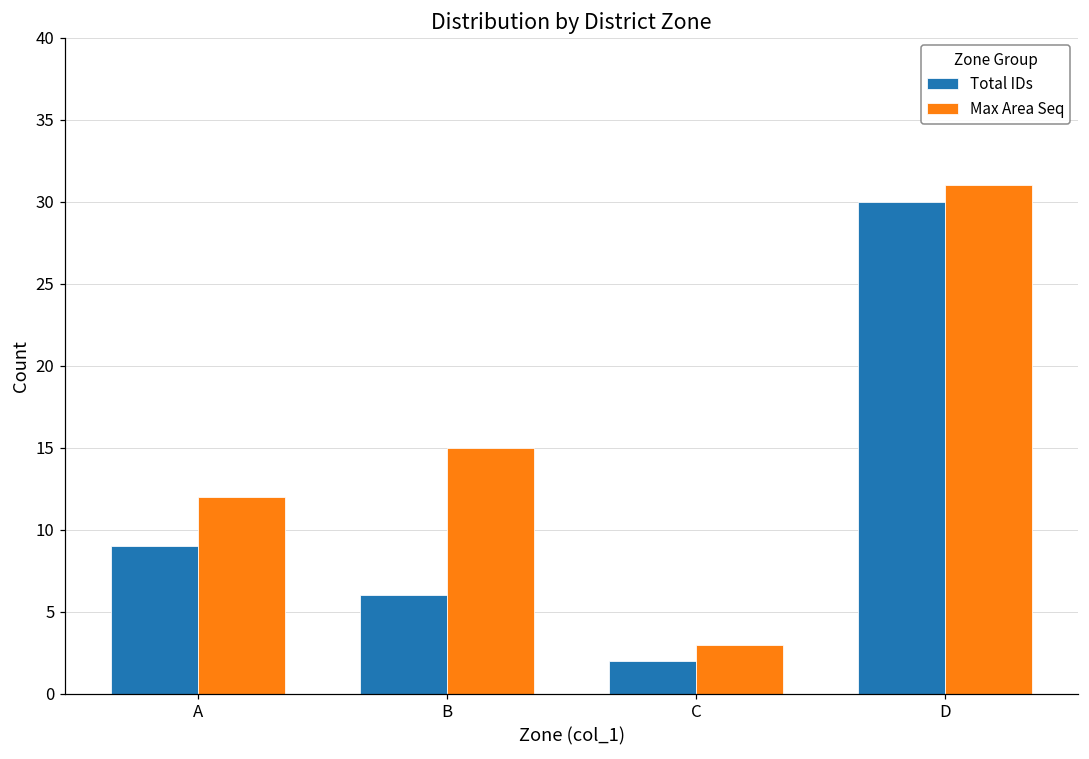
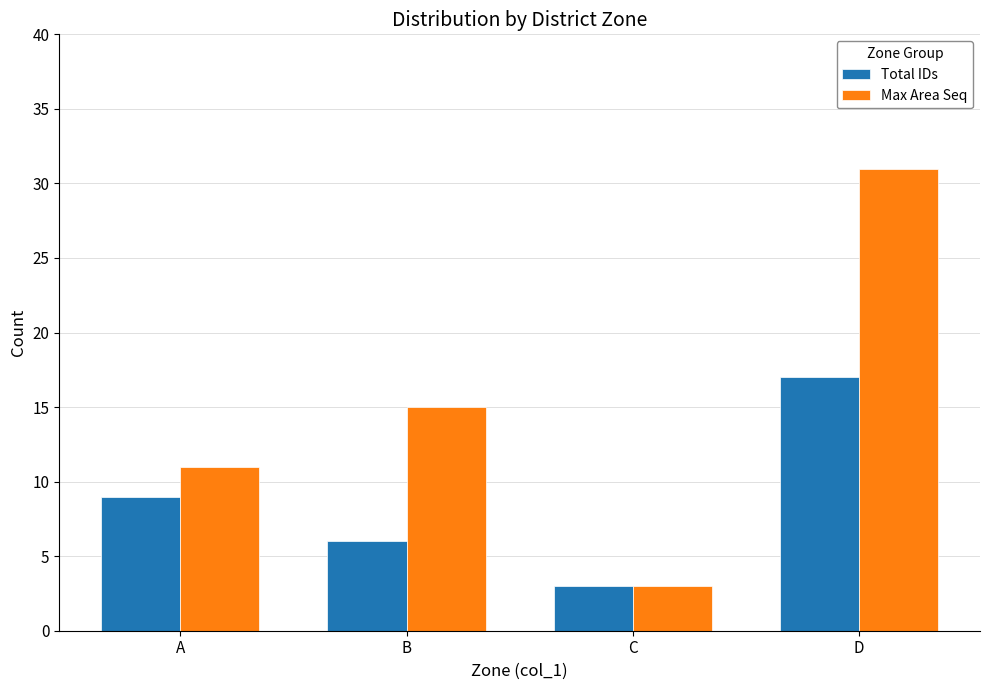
Max Area Seq, A: 12 -> 11
Total IDs, C: 2 -> 3
Total IDs, D: 30 -> 17
